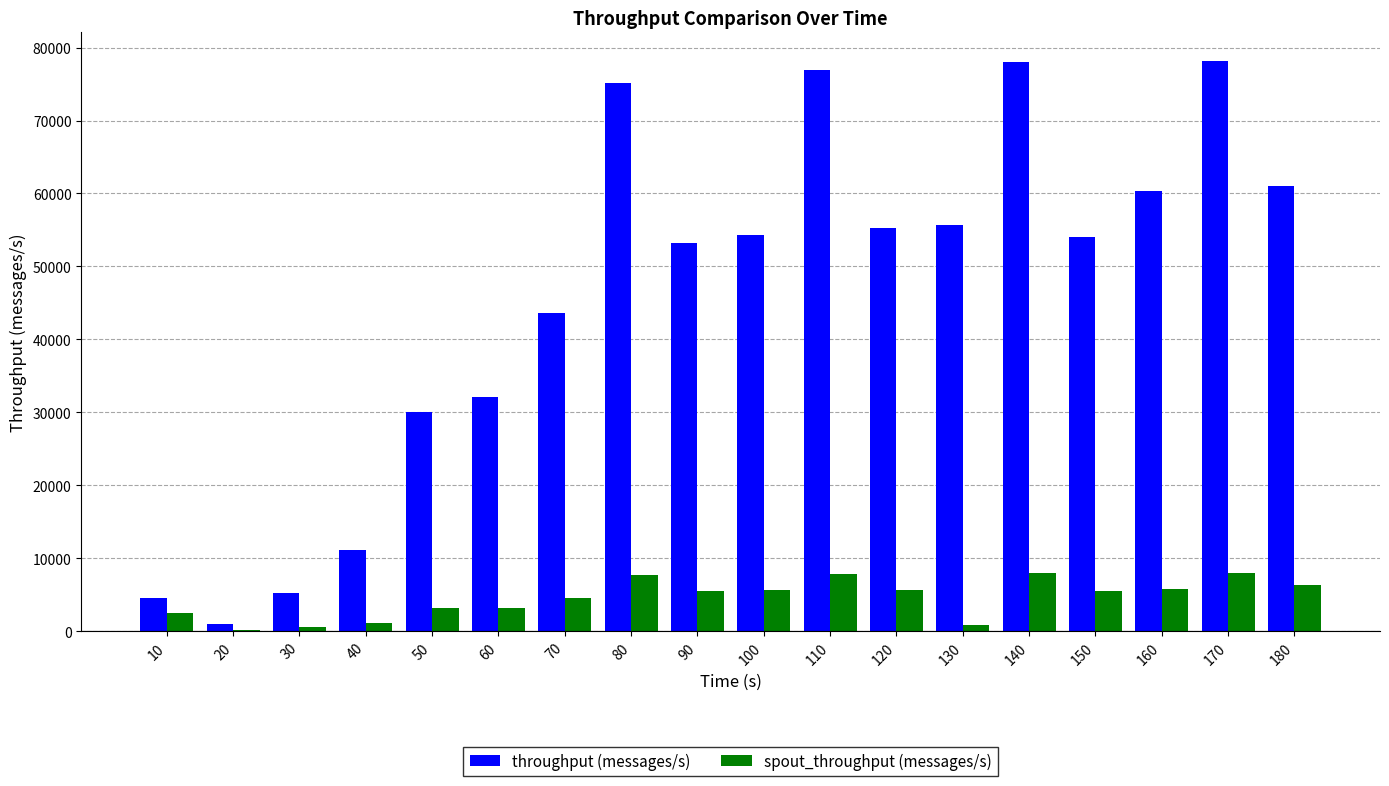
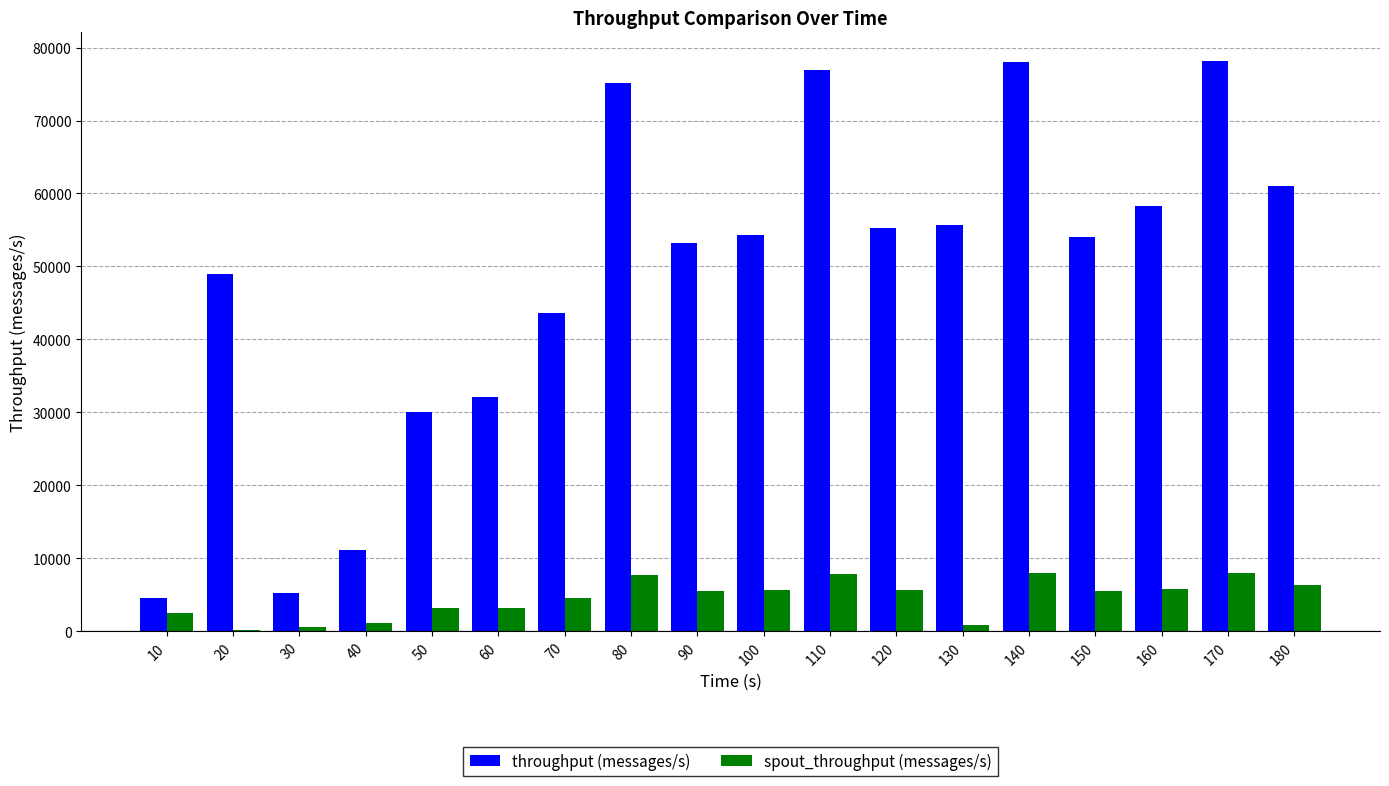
throughput (messages/s), 20: 1000 -> 49000
throughput (messages/s), 160: 60000 -> 58000
